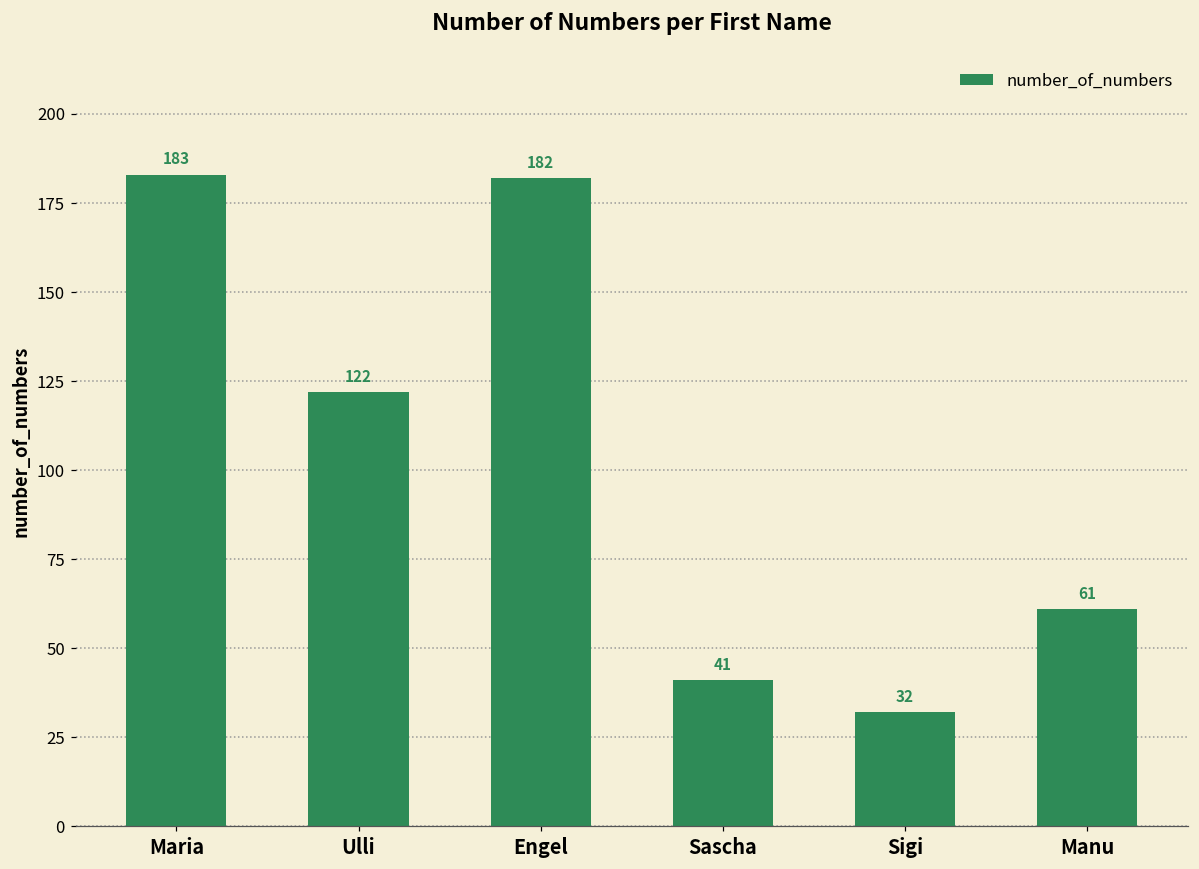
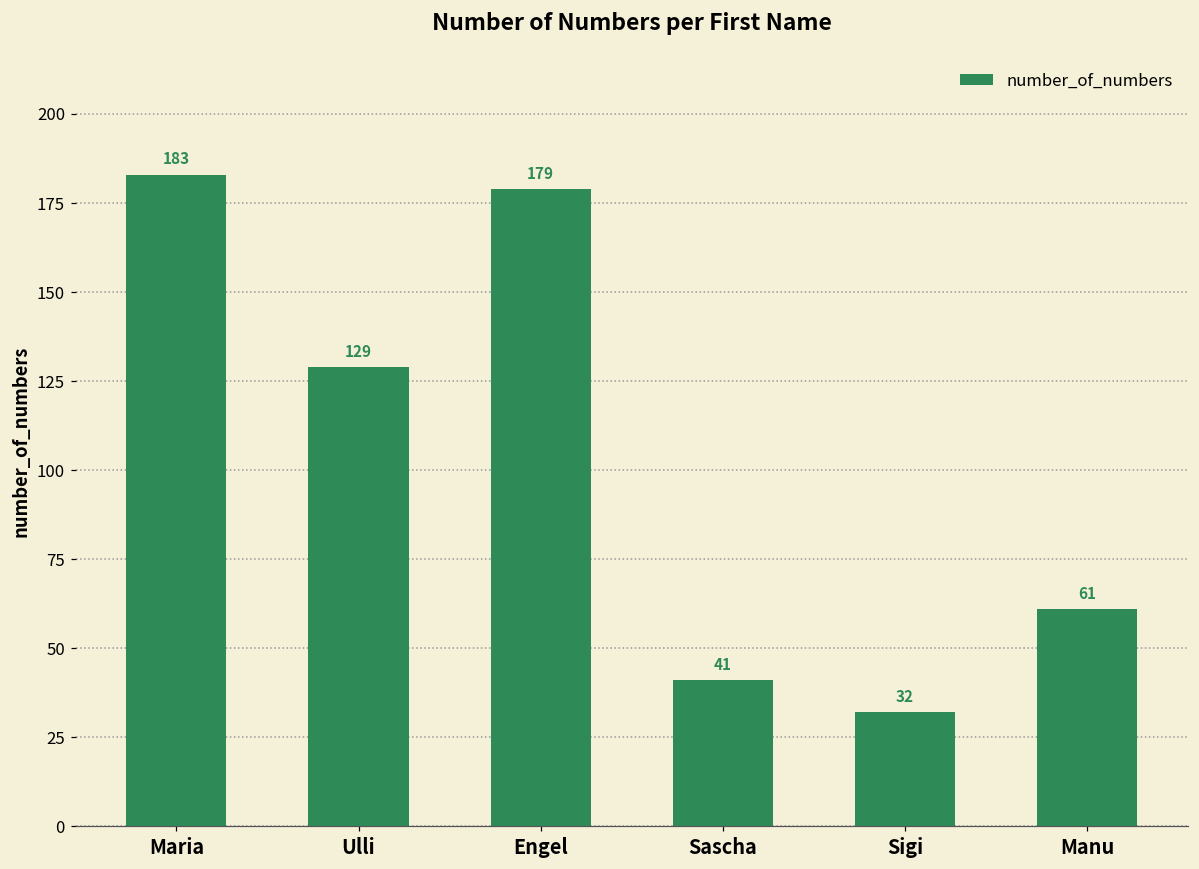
Ulli: 122 -> 129
Engel: 182 -> 179
